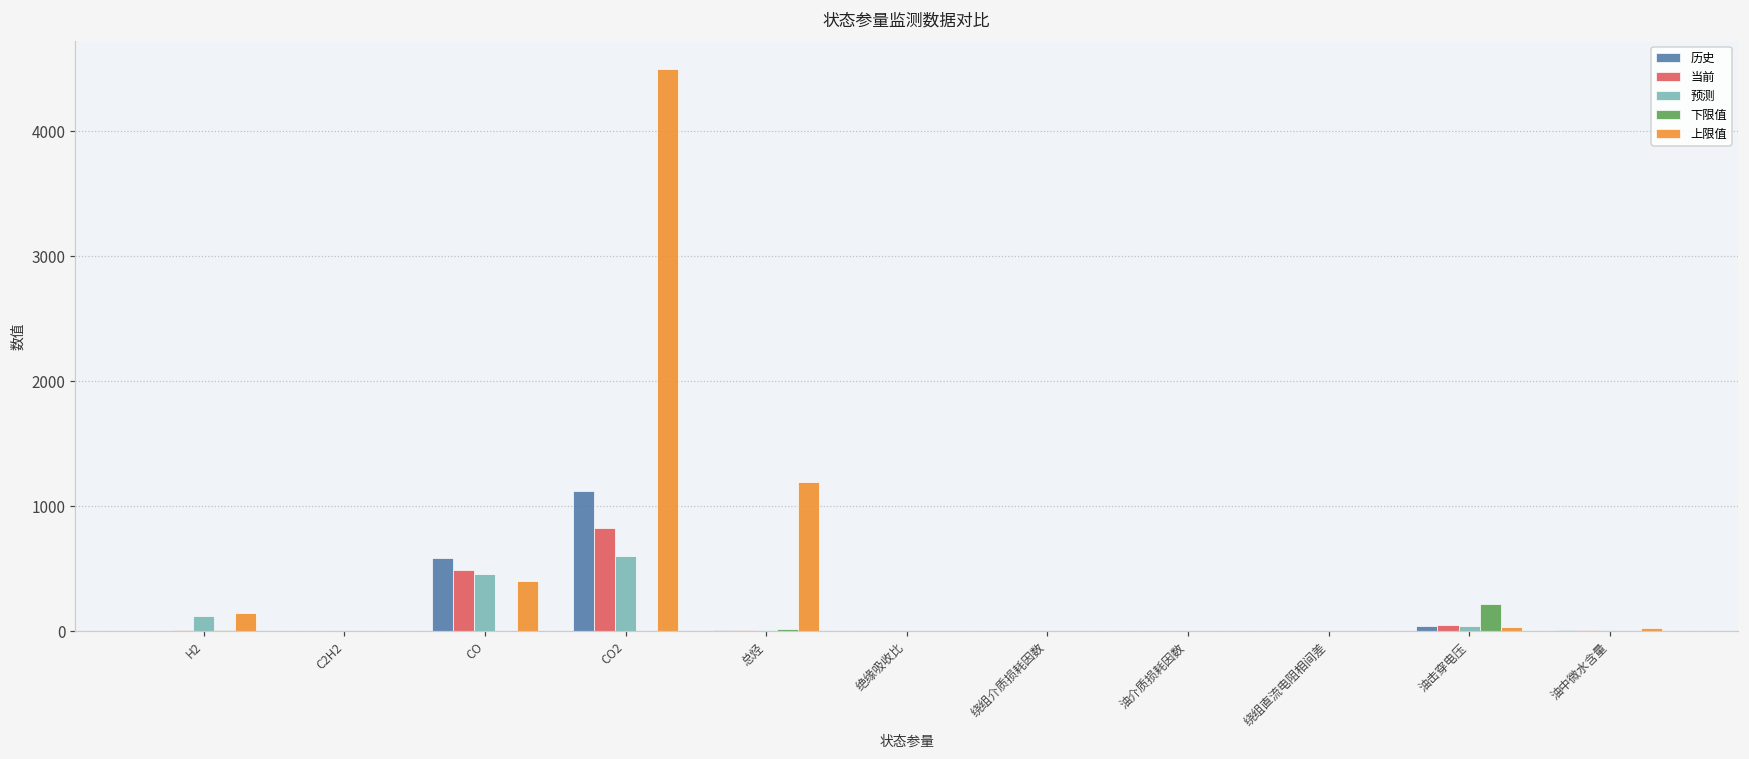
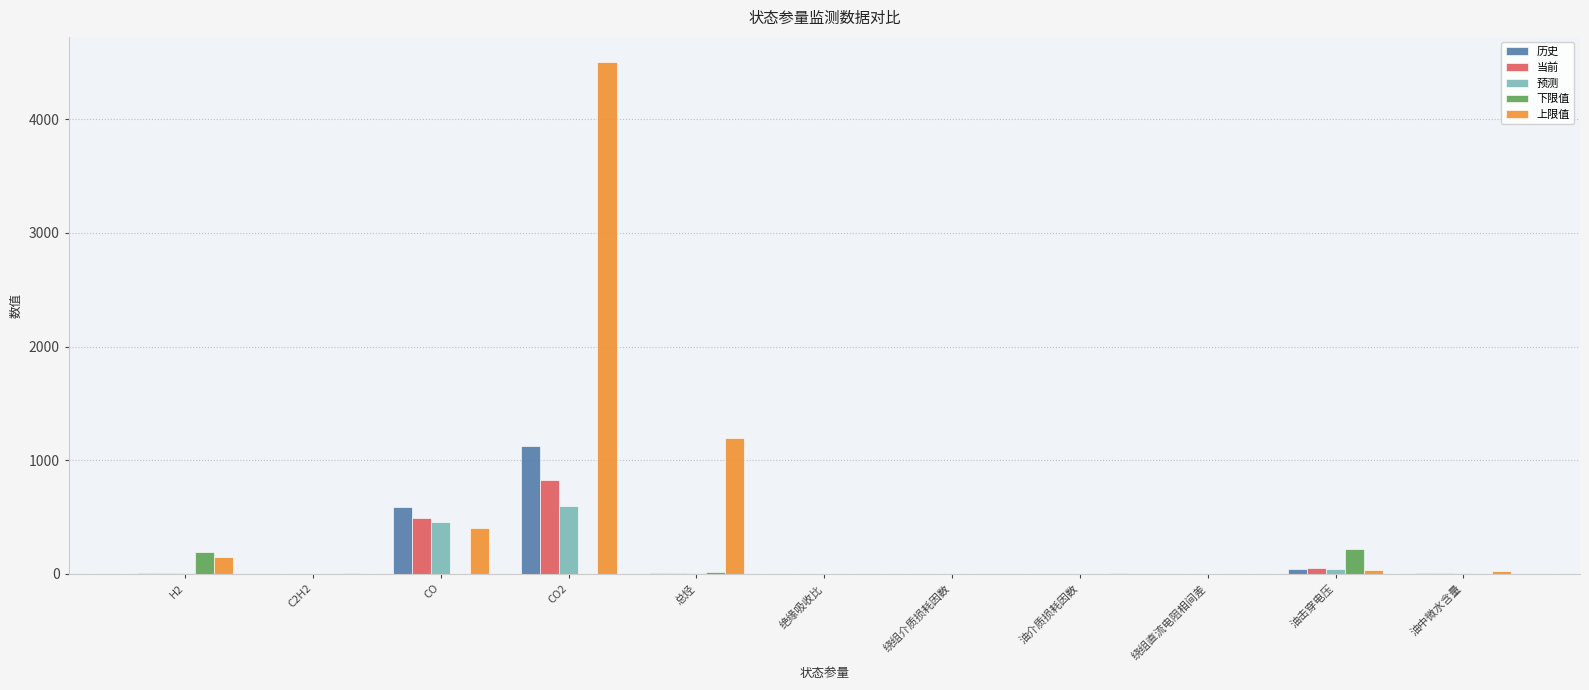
预测, H2: 120 -> 10
下限值, H2: 10 -> 190
